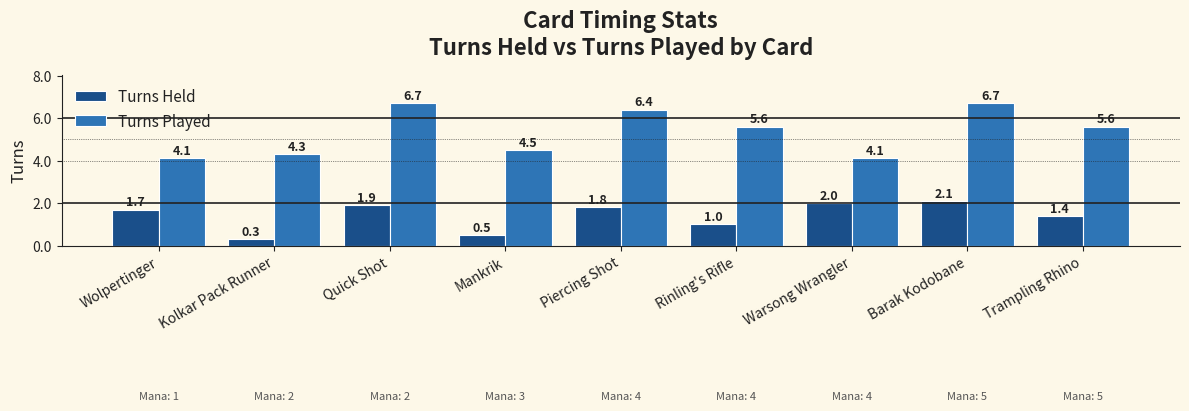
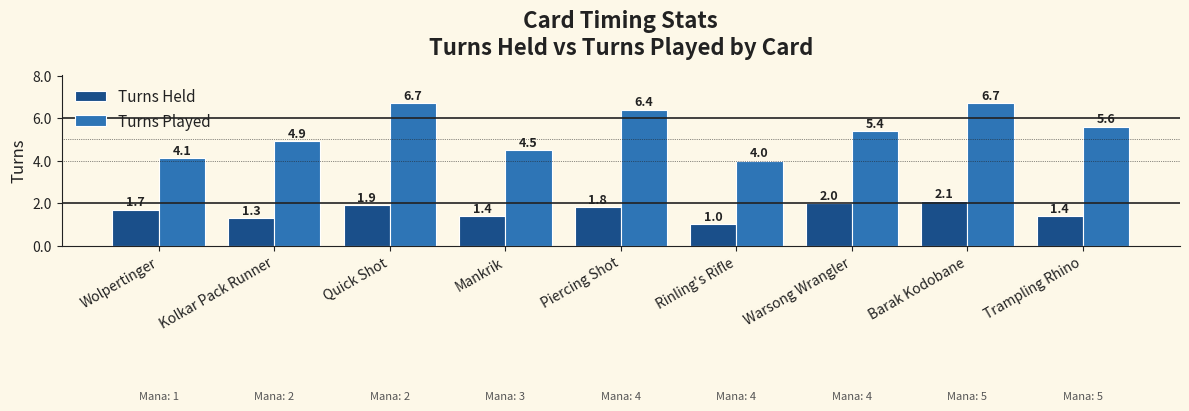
Turns Held, Kolkar Pack Runner: 0.3 -> 1.3
Turns Played, Kolkar Pack Runner: 4.3 -> 4.9
Turns Held, Mankrik: 0.5 -> 1.4
Turns Played, Rinling's Rifle: 5.6 -> 4.0
Turns Played, Warsong Wrangler: 4.1 -> 5.4
